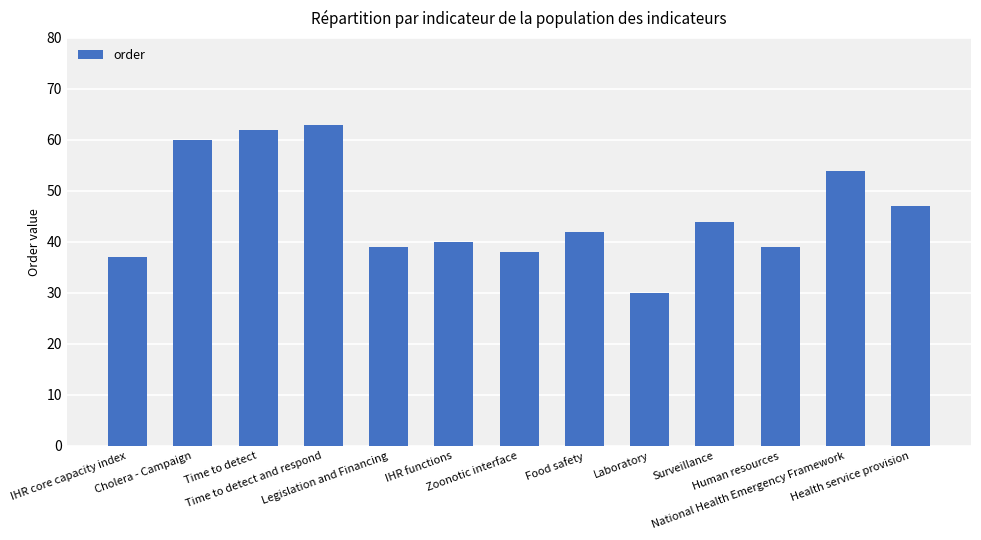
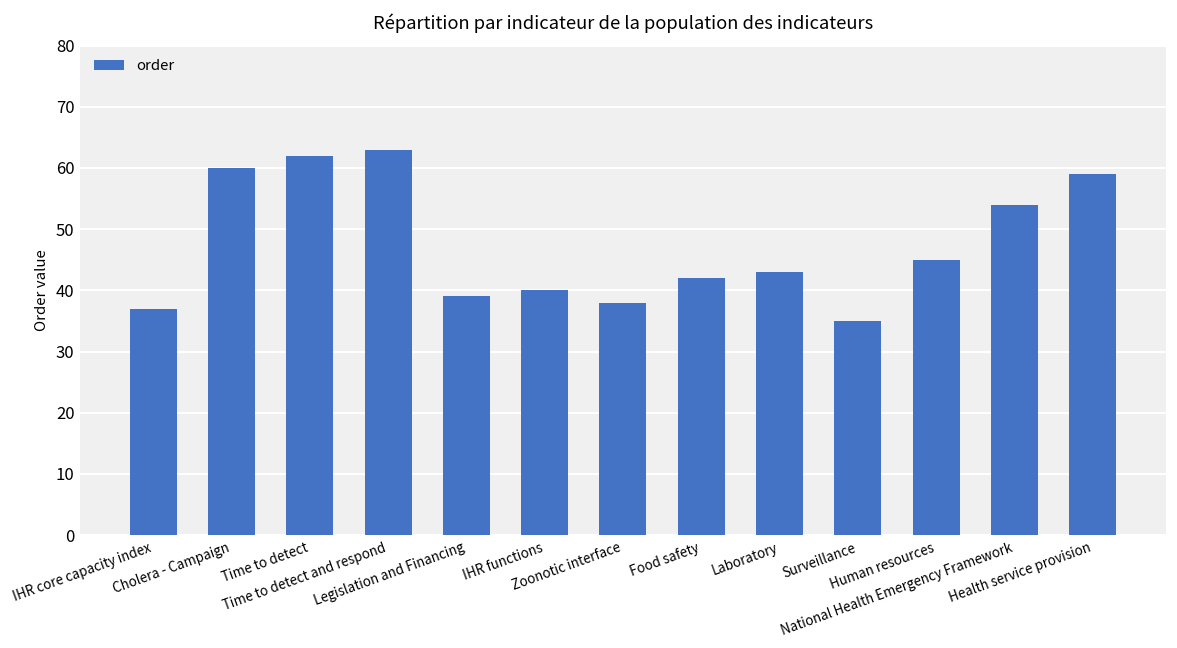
Laboratory: 30 -> 43
Surveillance: 44 -> 35
Human resources: 39 -> 45
Health service provision: 47 -> 59
